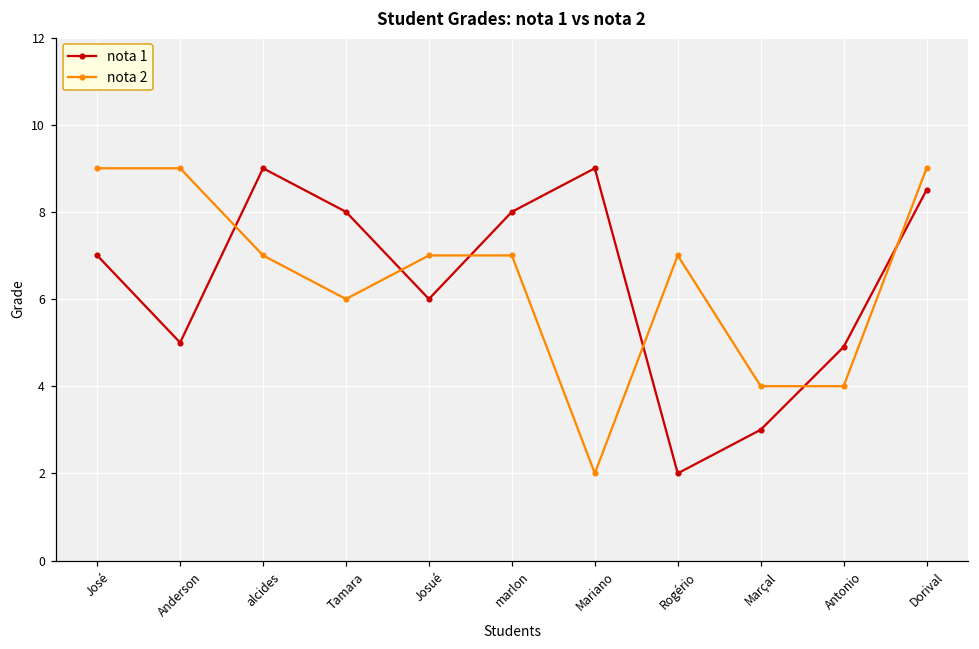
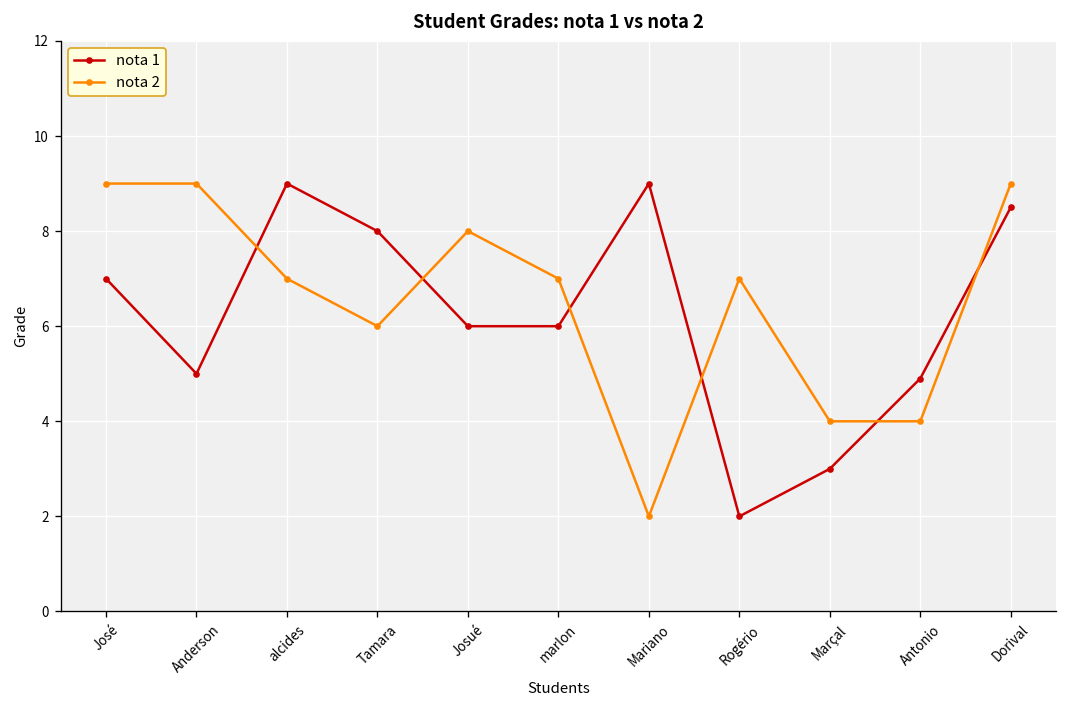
nota 2, Josué: 7 -> 8
nota 1, marlon: 8 -> 6
